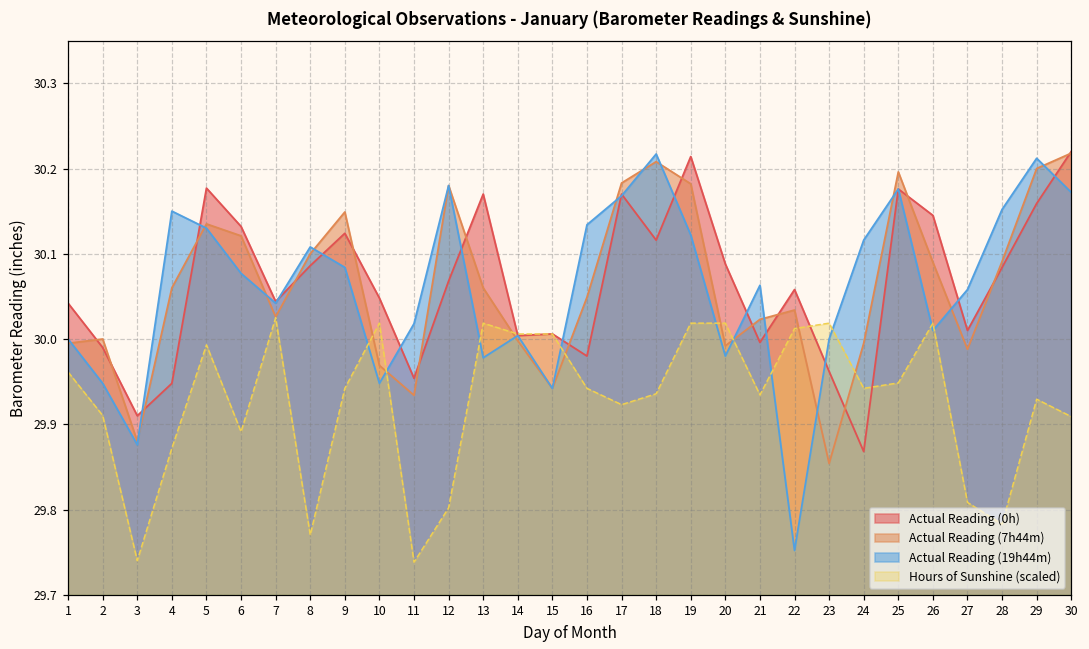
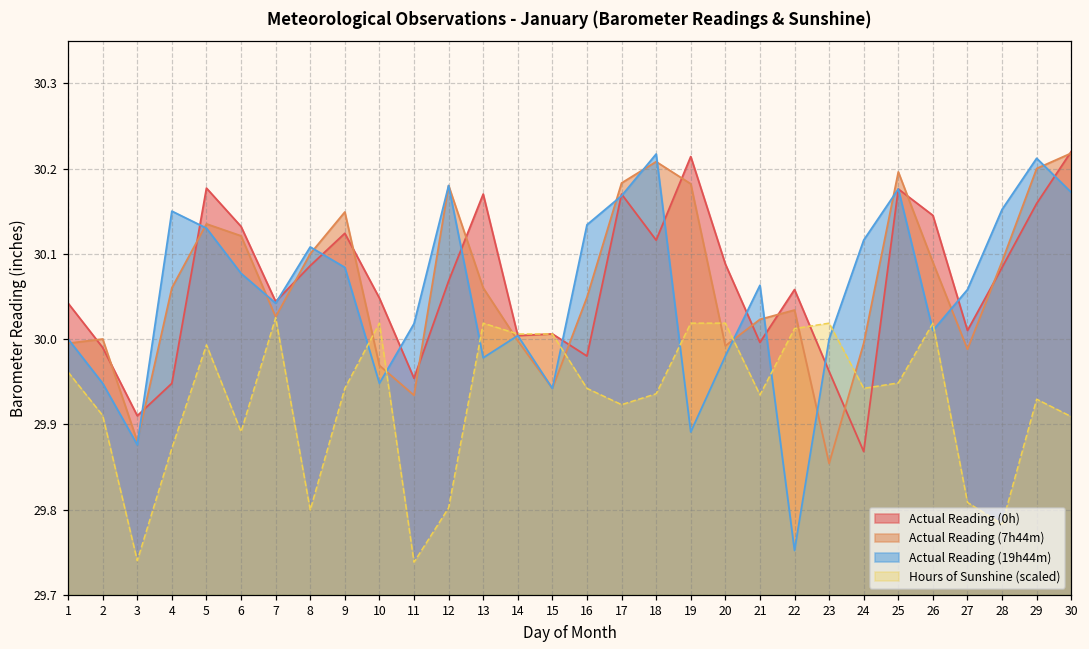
Hours of Sunshine (scaled), 8: 29.77 -> 29.80
Actual Reading (19h44m), 19: 30.12 -> 29.89
